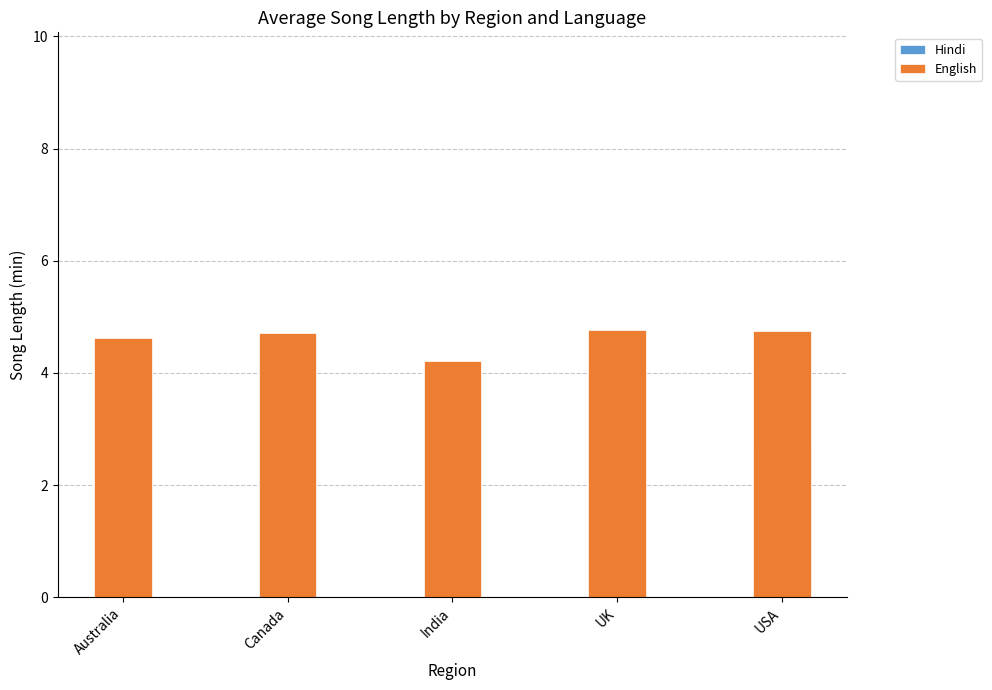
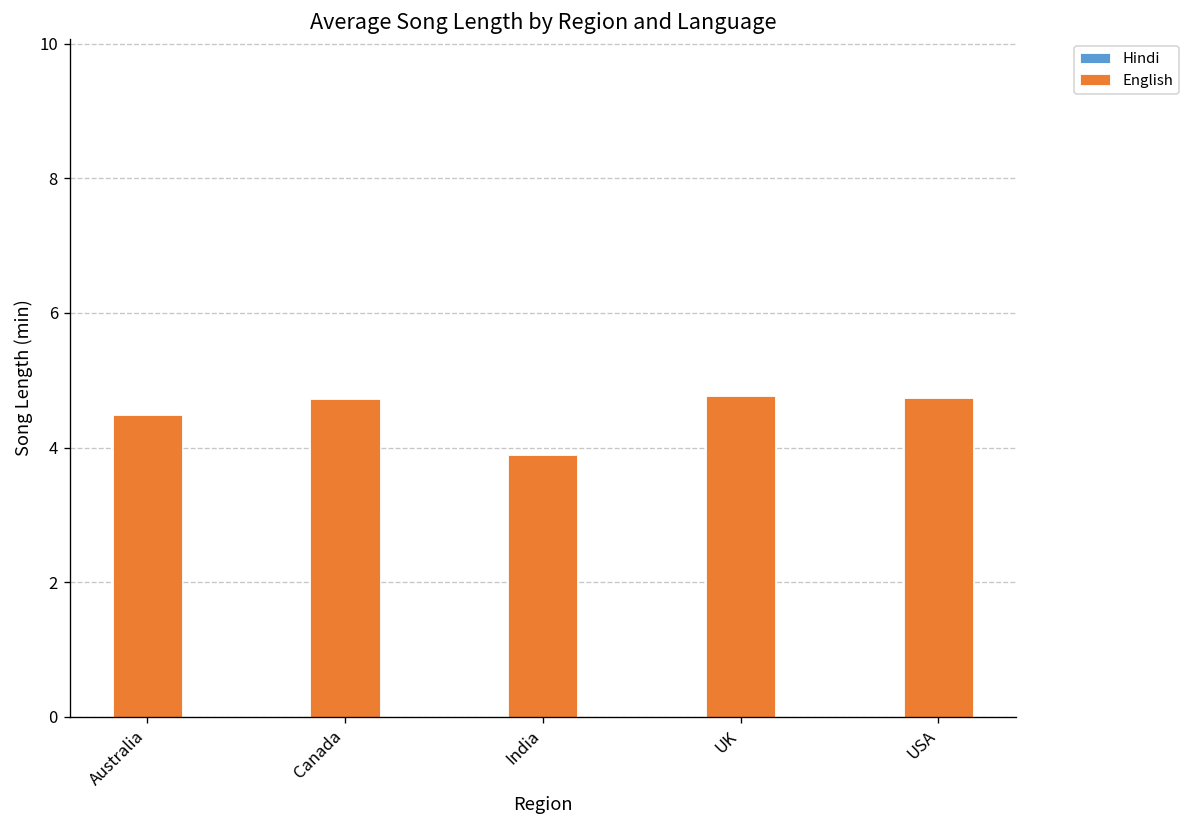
English, Australia: 4.6 -> 4.5
English, India: 4.2 -> 3.9
